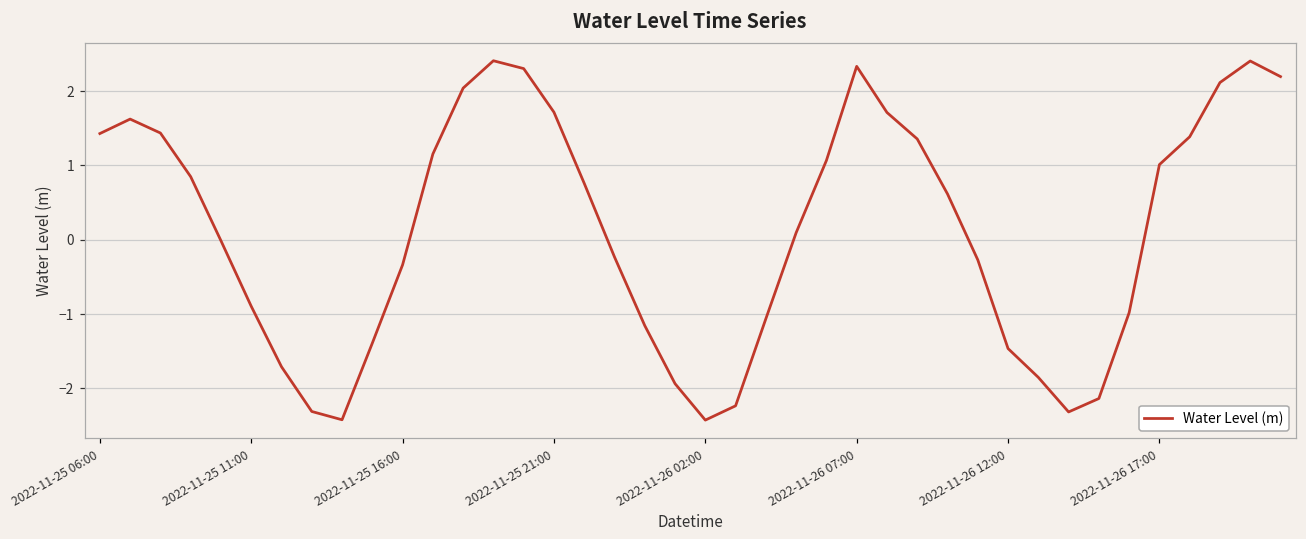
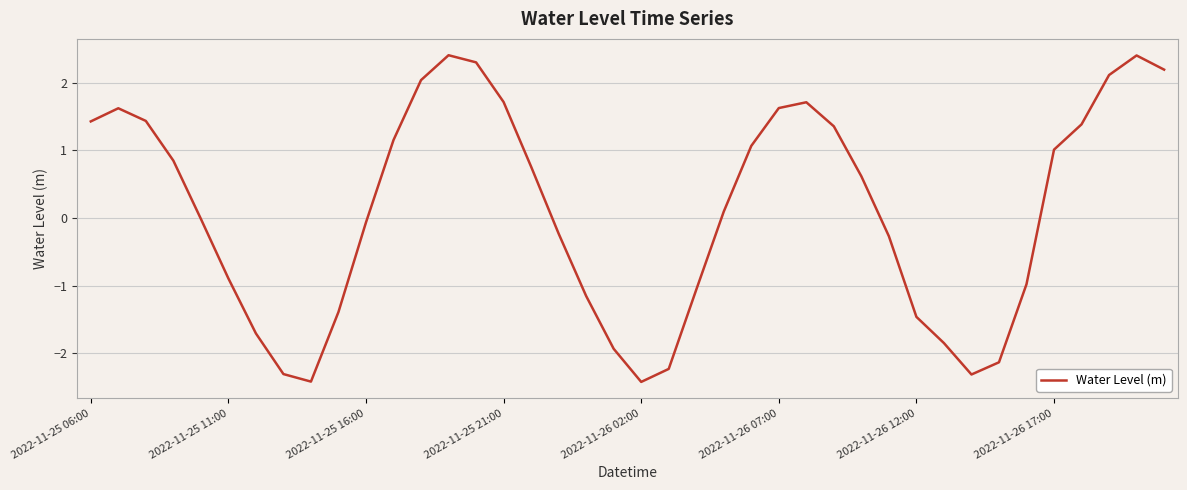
2022-11-25 16:00: -0.3 -> -0.1
2022-11-26 07:00: 2.3 -> 1.6
